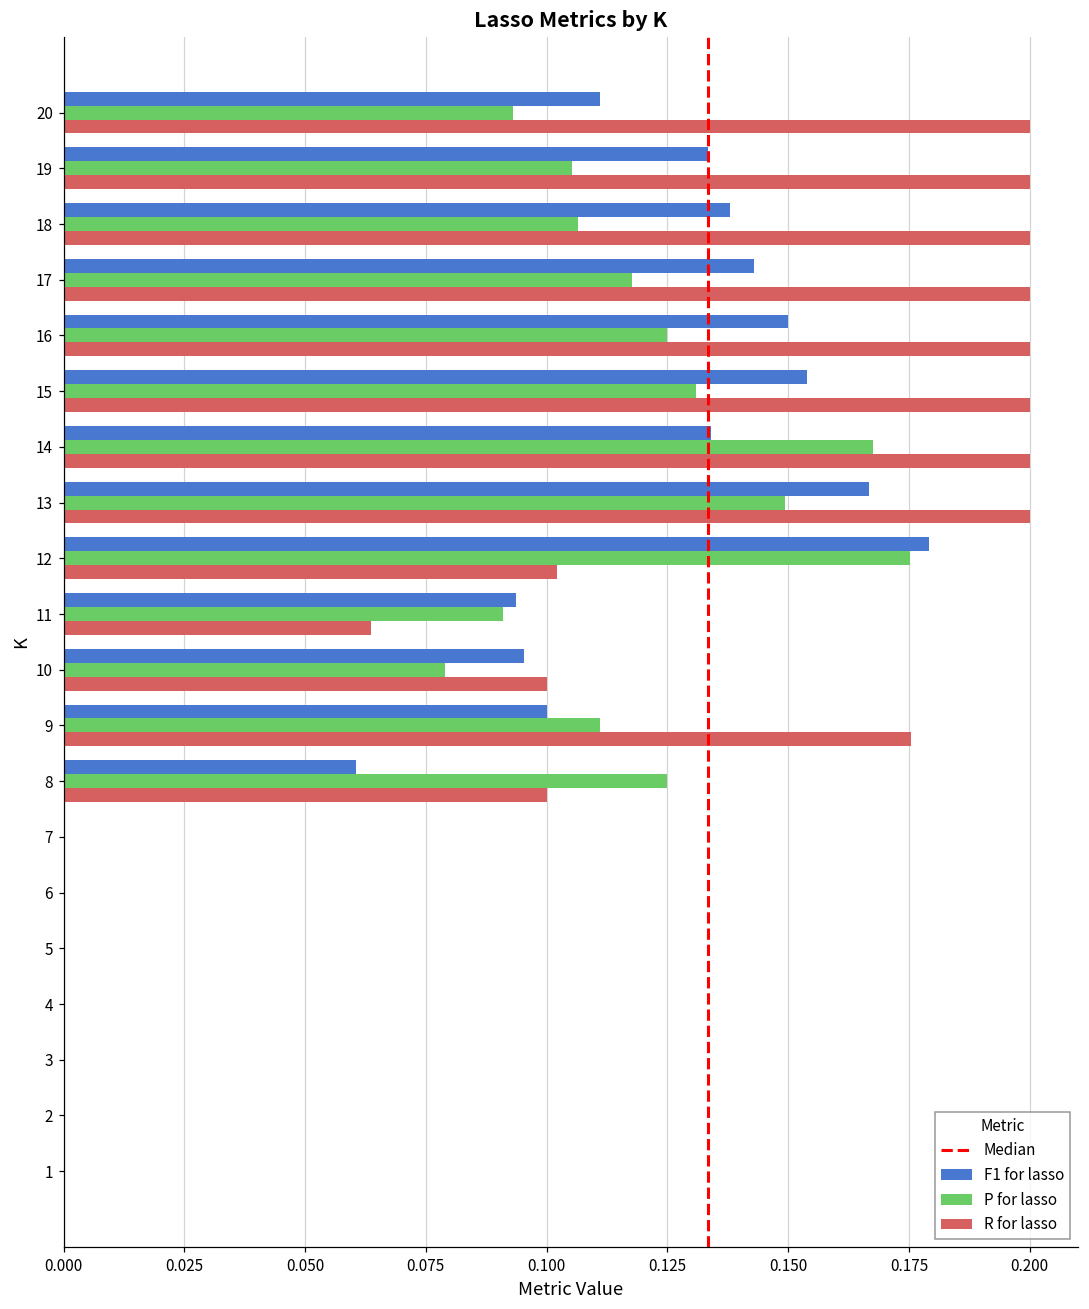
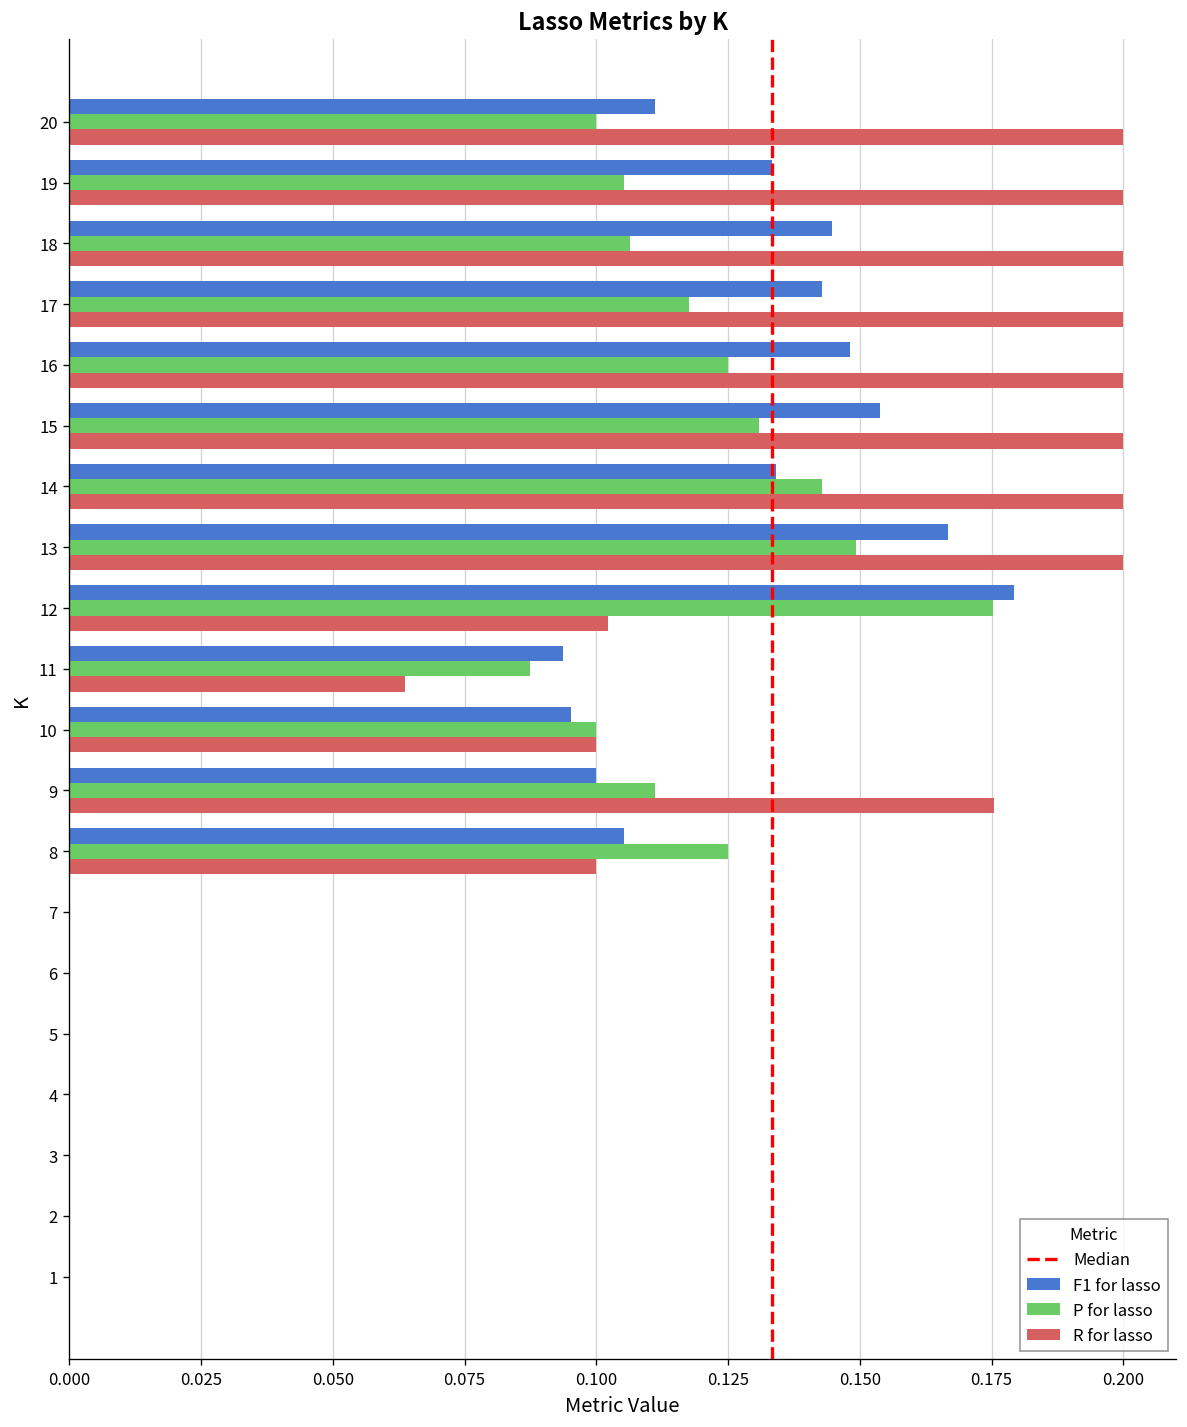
P for lasso, 20: 0.093 -> 0.100
F1 for lasso, 18: 0.138 -> 0.145
F1 for lasso, 16: 0.150 -> 0.148
P for lasso, 14: 0.167 -> 0.143
P for lasso, 11: 0.091 -> 0.087
P for lasso, 10: 0.079 -> 0.100
F1 for lasso, 8: 0.061 -> 0.105
